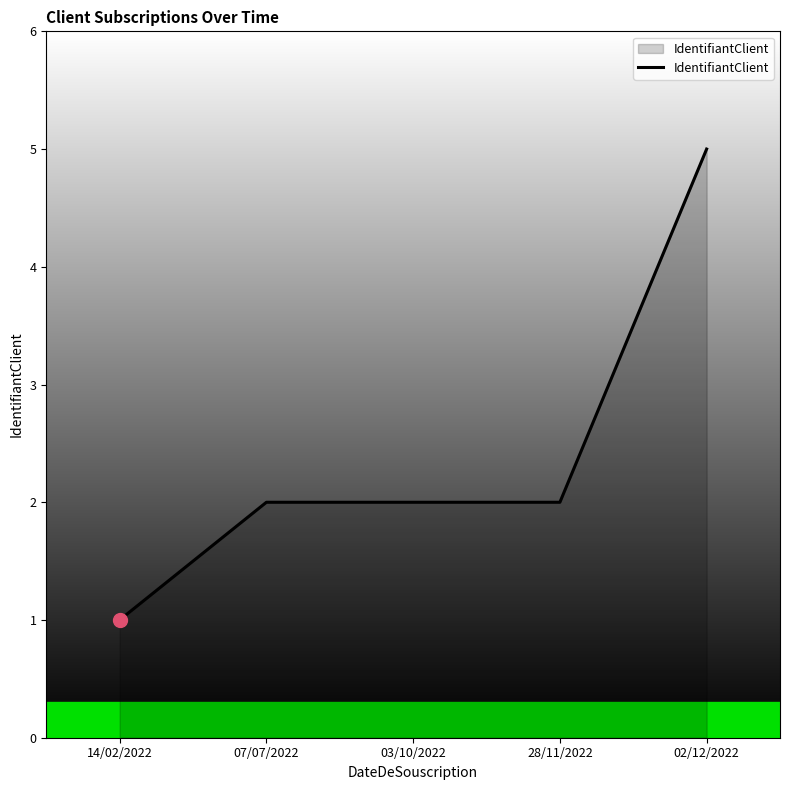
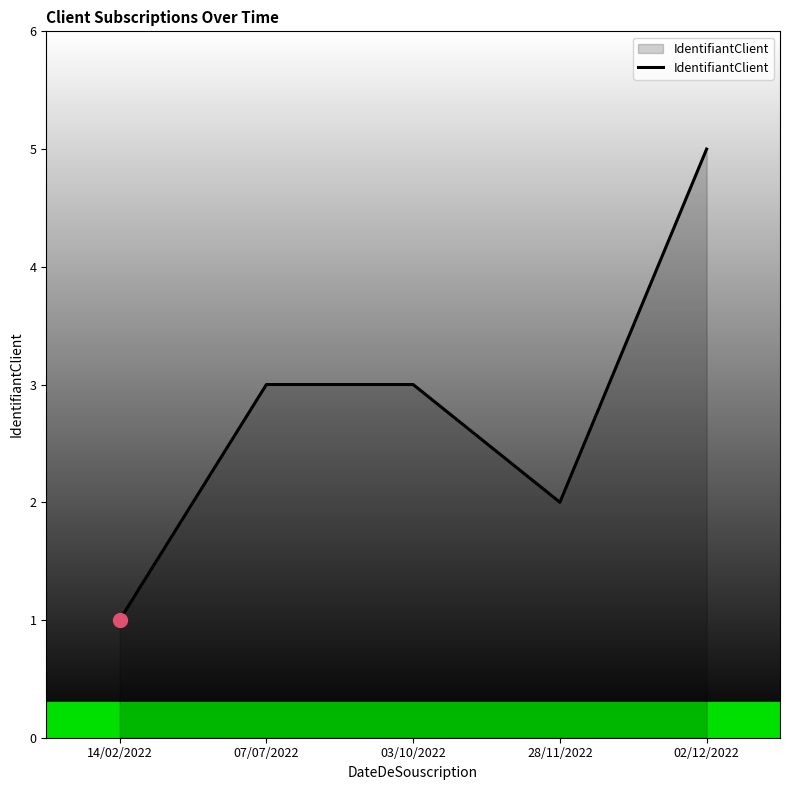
IdentifiantClient, 07/07/2022: 2 -> 3
IdentifiantClient, 03/10/2022: 2 -> 3
